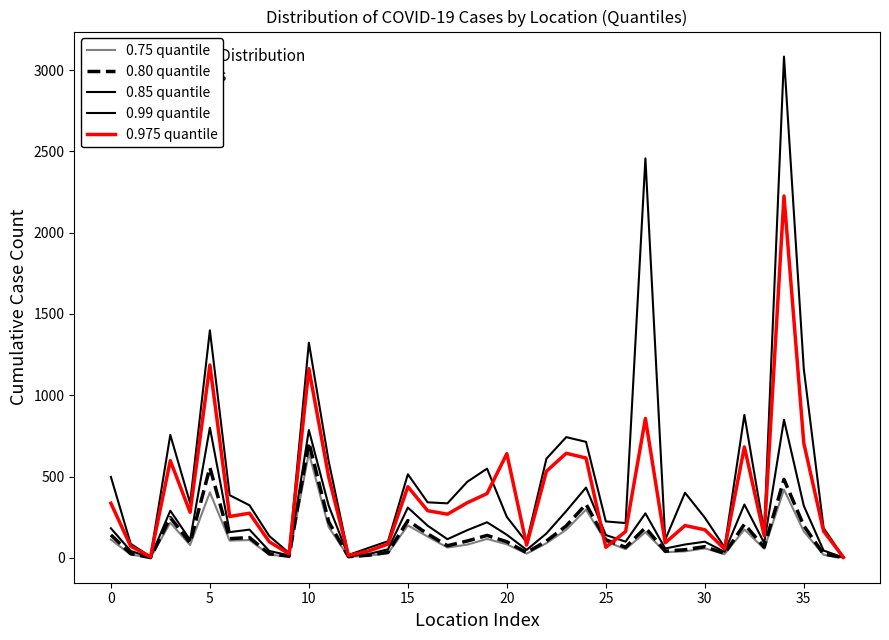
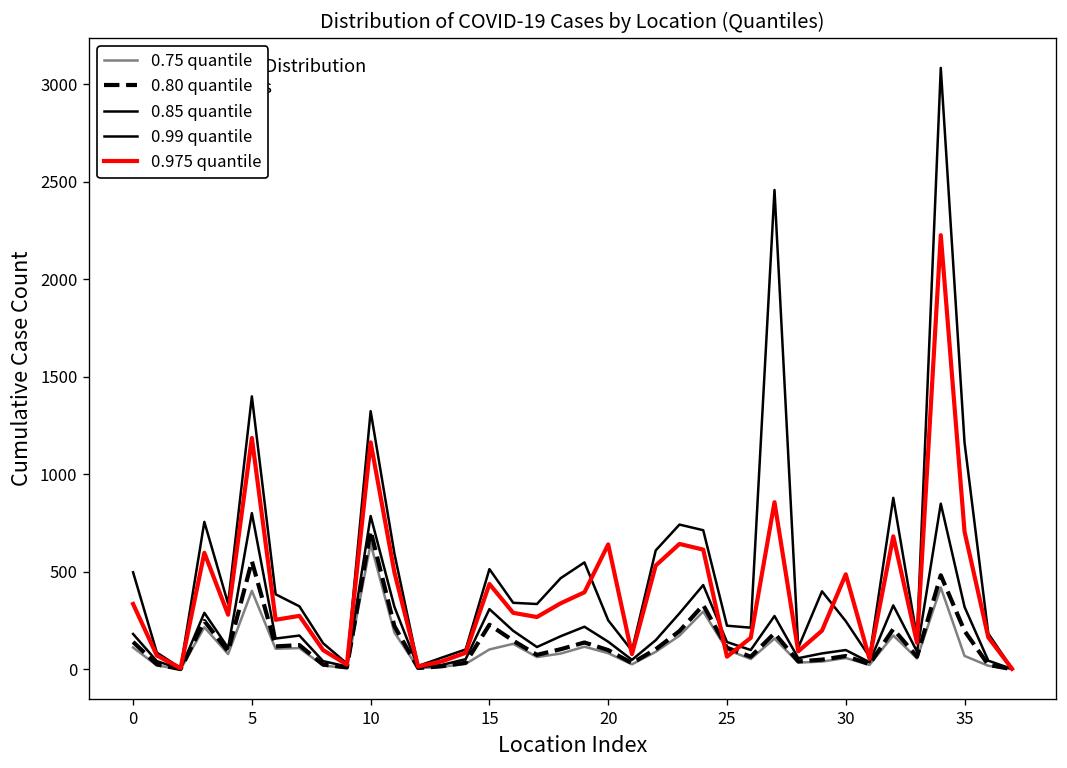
0.75 quantile, 15: 200 -> 100
0.975 quantile, 30: 170 -> 490
0.75 quantile, 35: 160 -> 70
